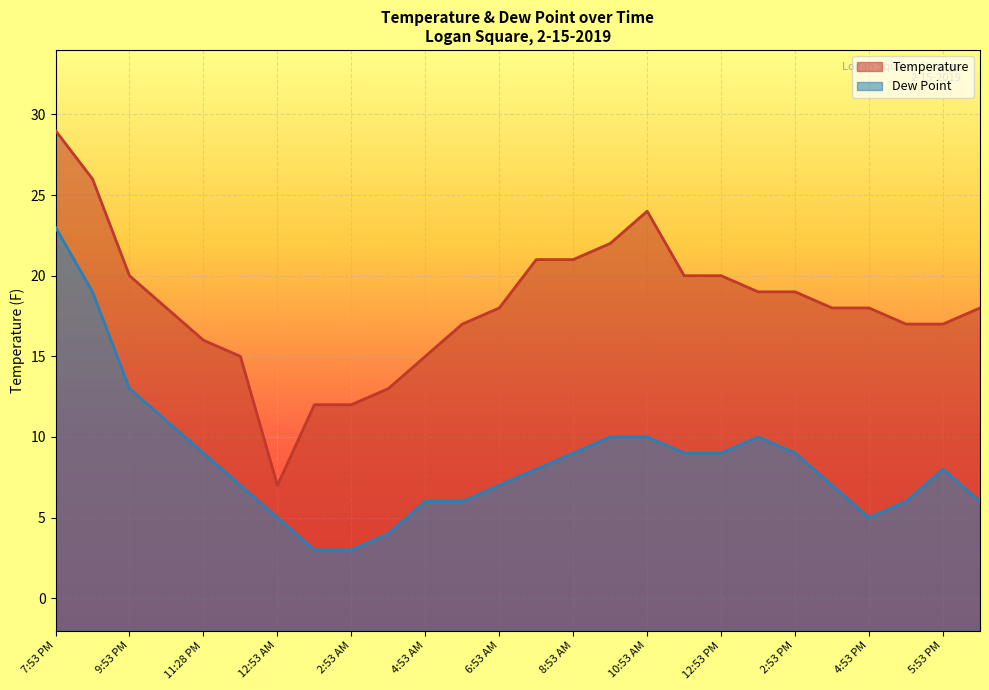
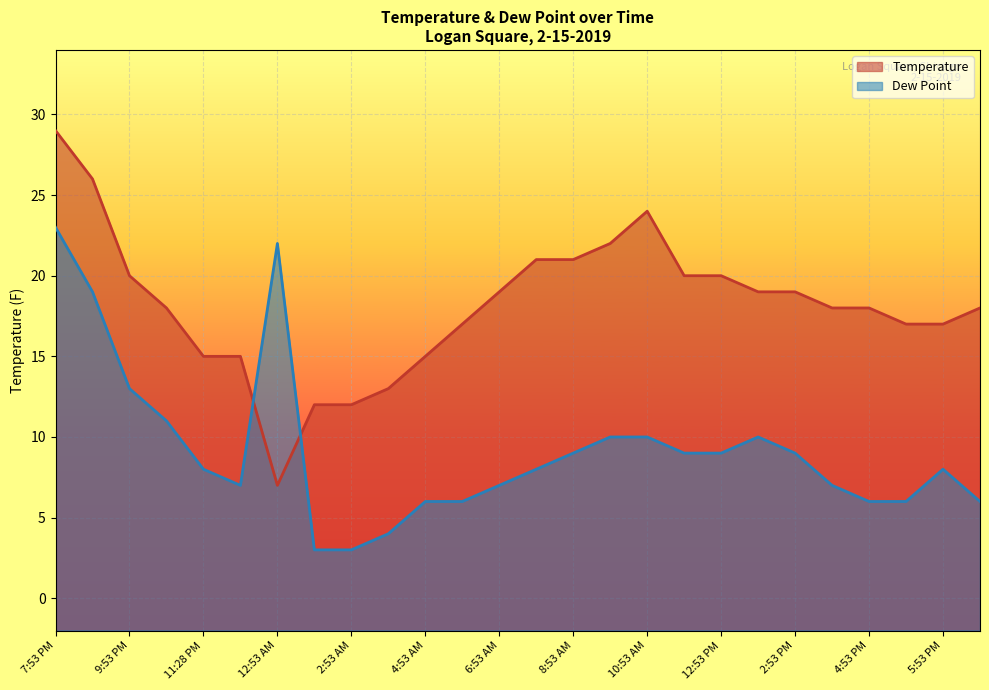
Temperature, 11:28 PM: 16 -> 15
Dew Point, 11:28 PM: 9 -> 8
Dew Point, 12:53 AM: 5 -> 22
Temperature, 6:53 AM: 18 -> 19
Dew Point, 4:53 PM: 5 -> 6
